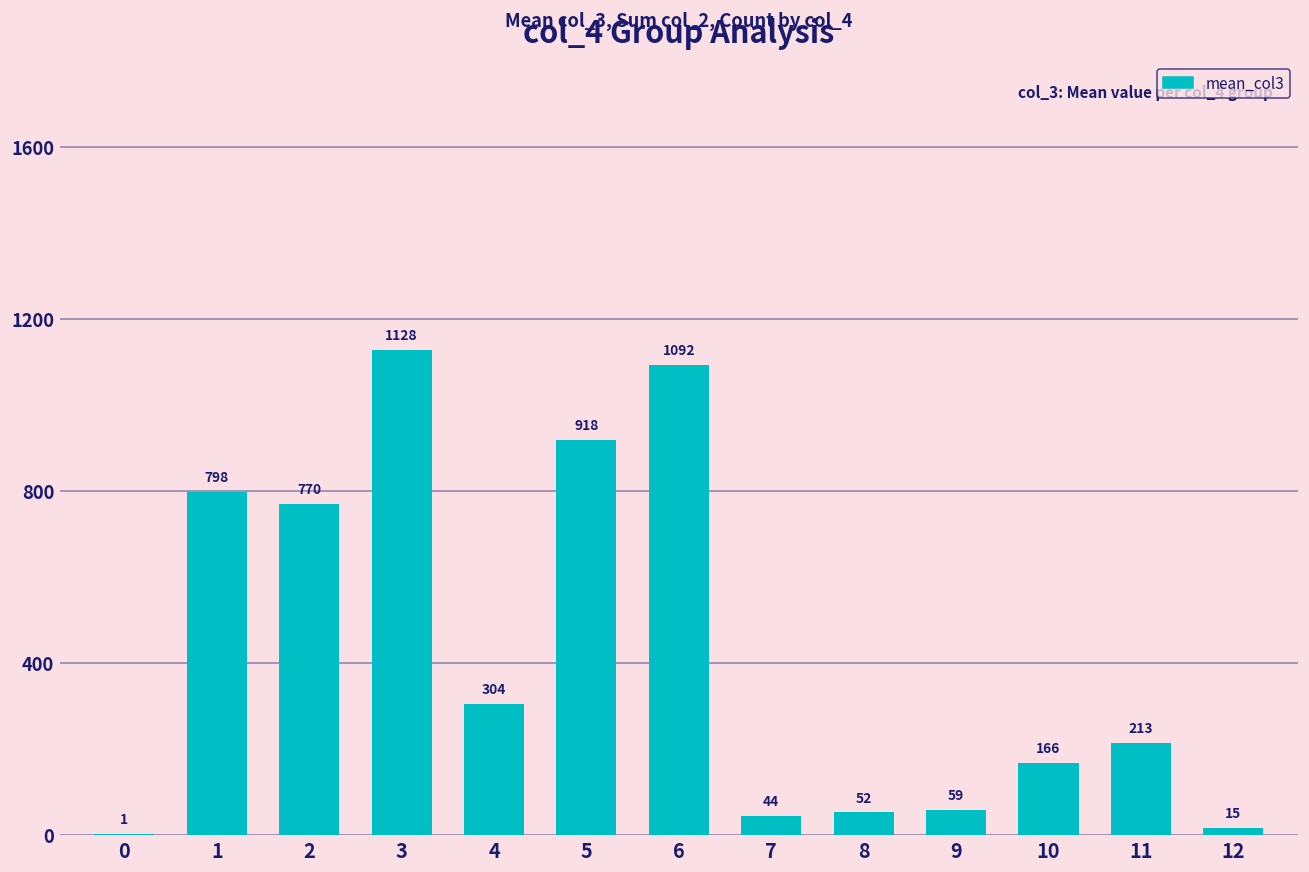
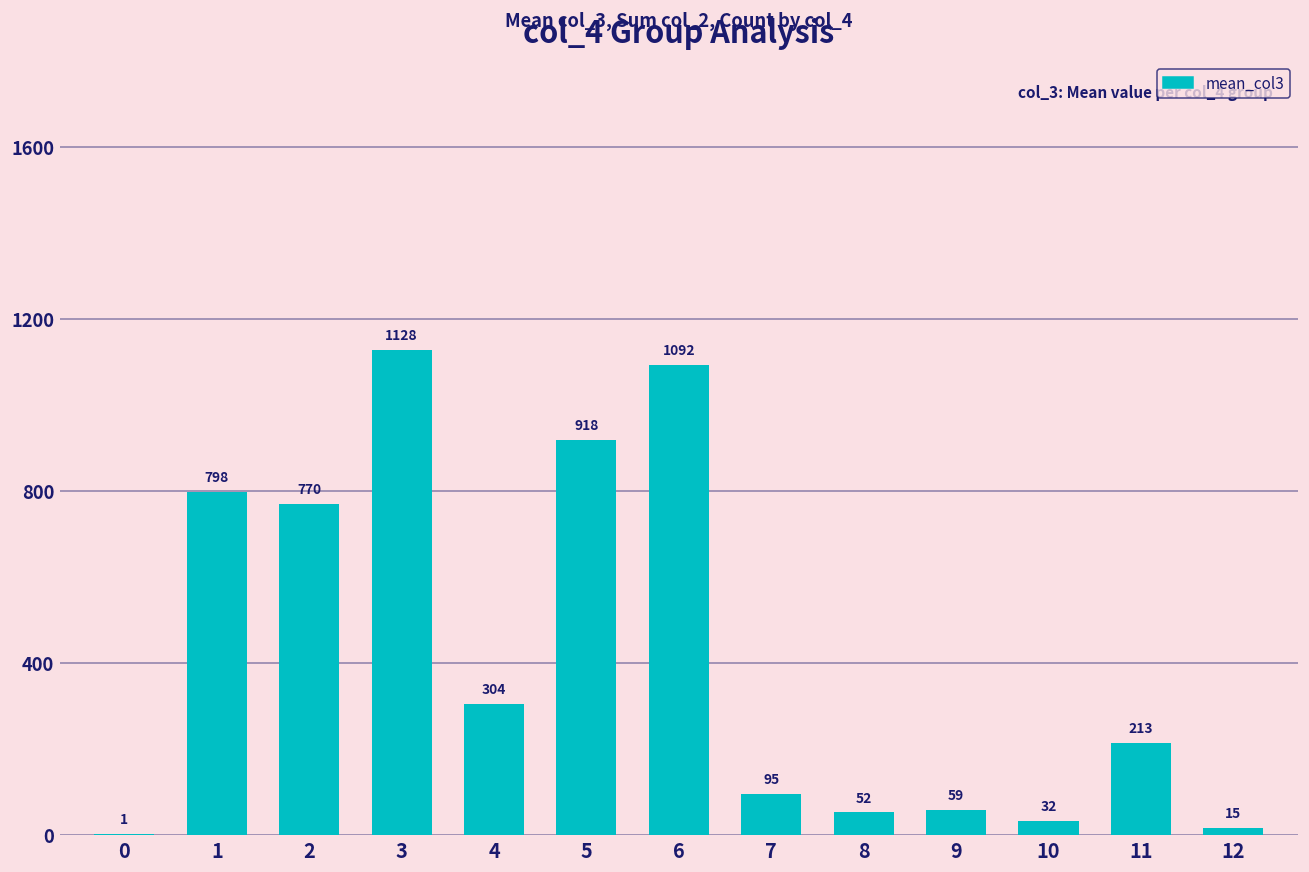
7: 44 -> 95
10: 166 -> 32
